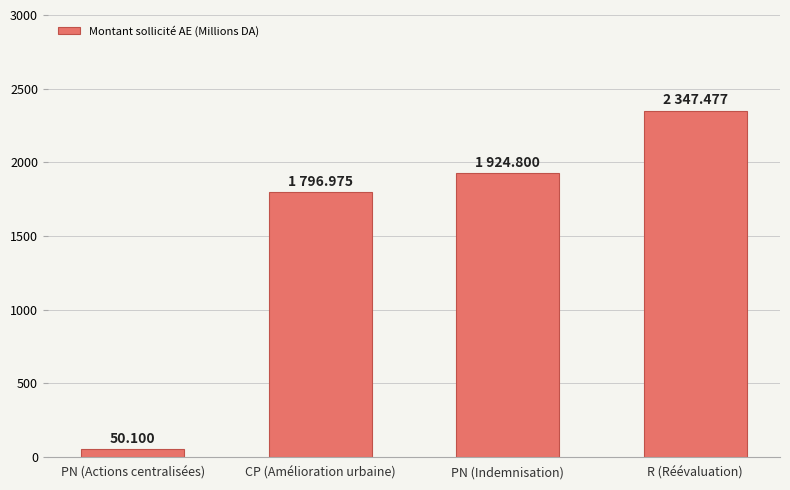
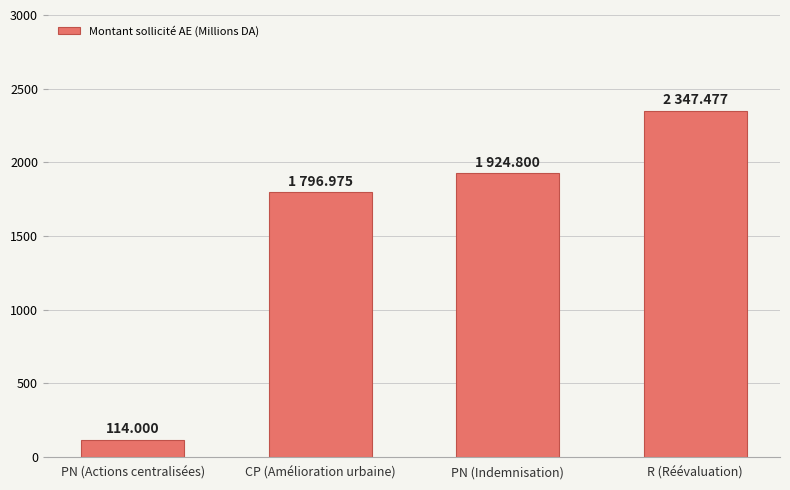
PN (Actions centralisées): 50.100 -> 114.000
